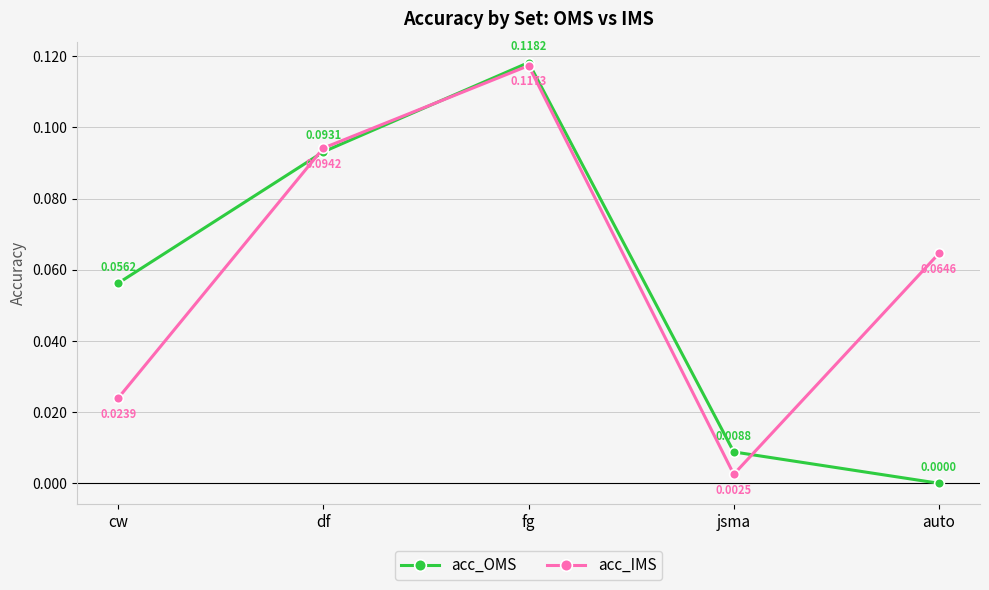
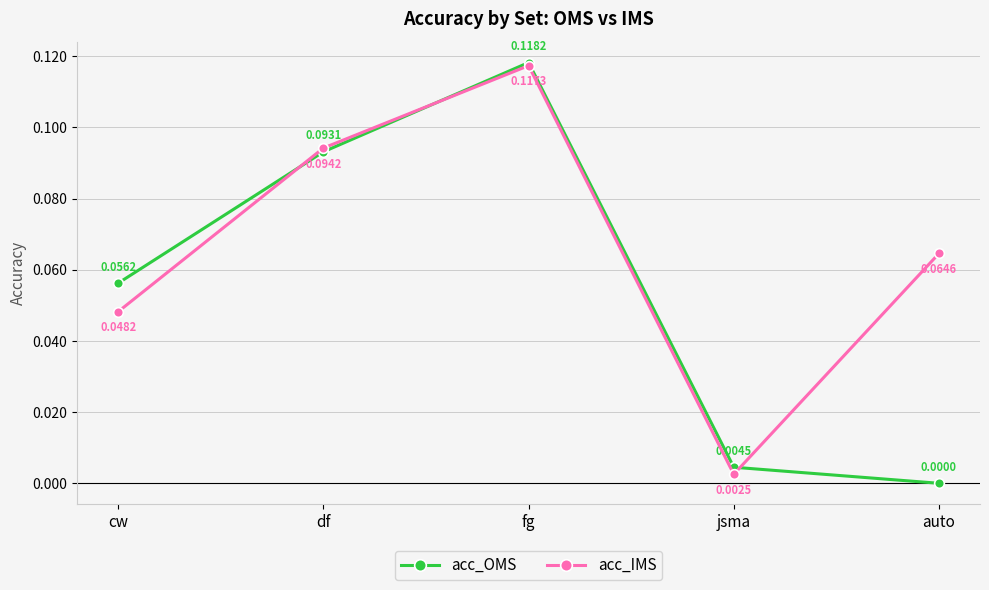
acc_IMS, cw: 0.0239 -> 0.0482
acc_OMS, jsma: 0.0088 -> 0.0045
